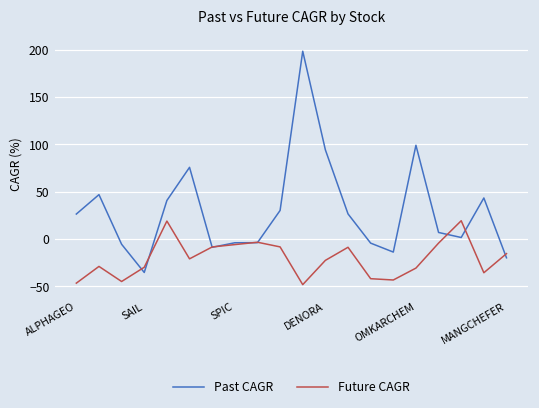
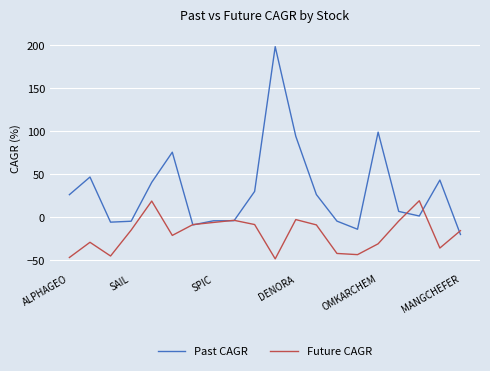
Past CAGR, SAIL: -40 -> 0
Future CAGR, SAIL: -30 -> -10
Future CAGR, DENORA: -20 -> 0
